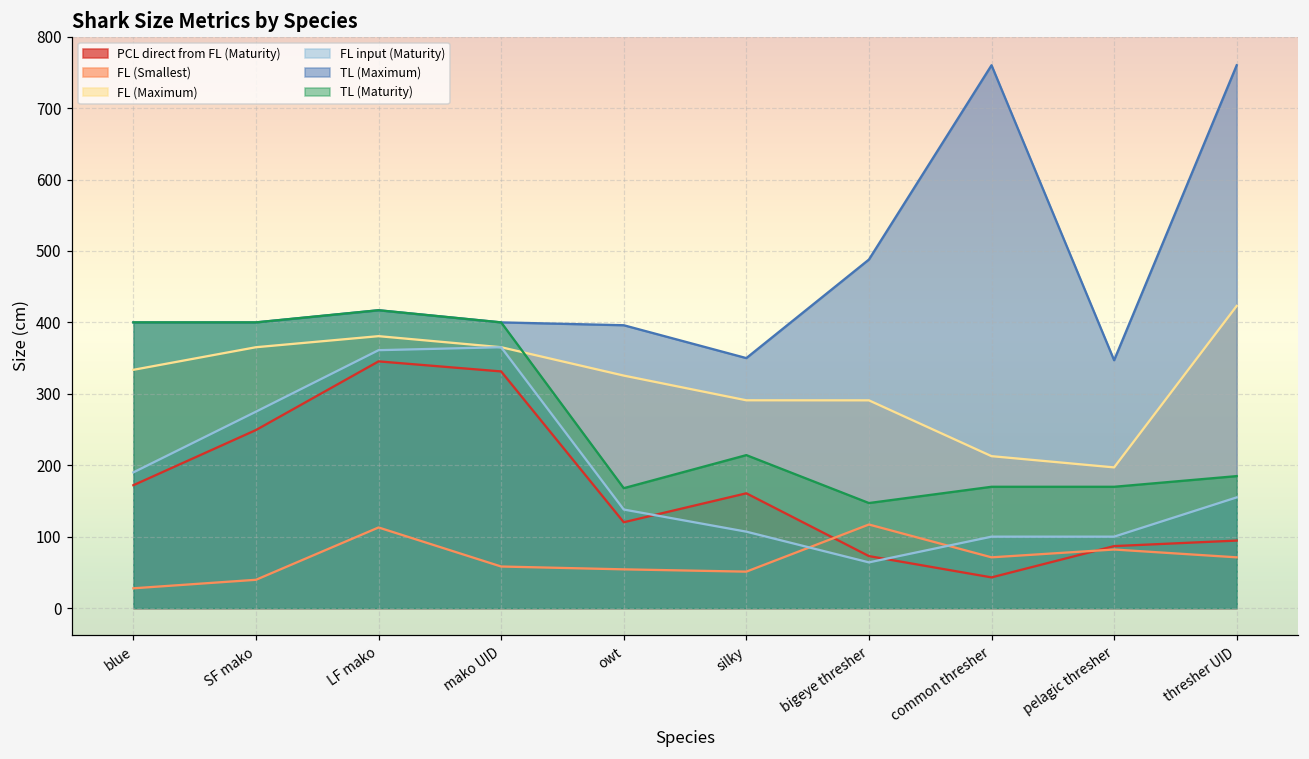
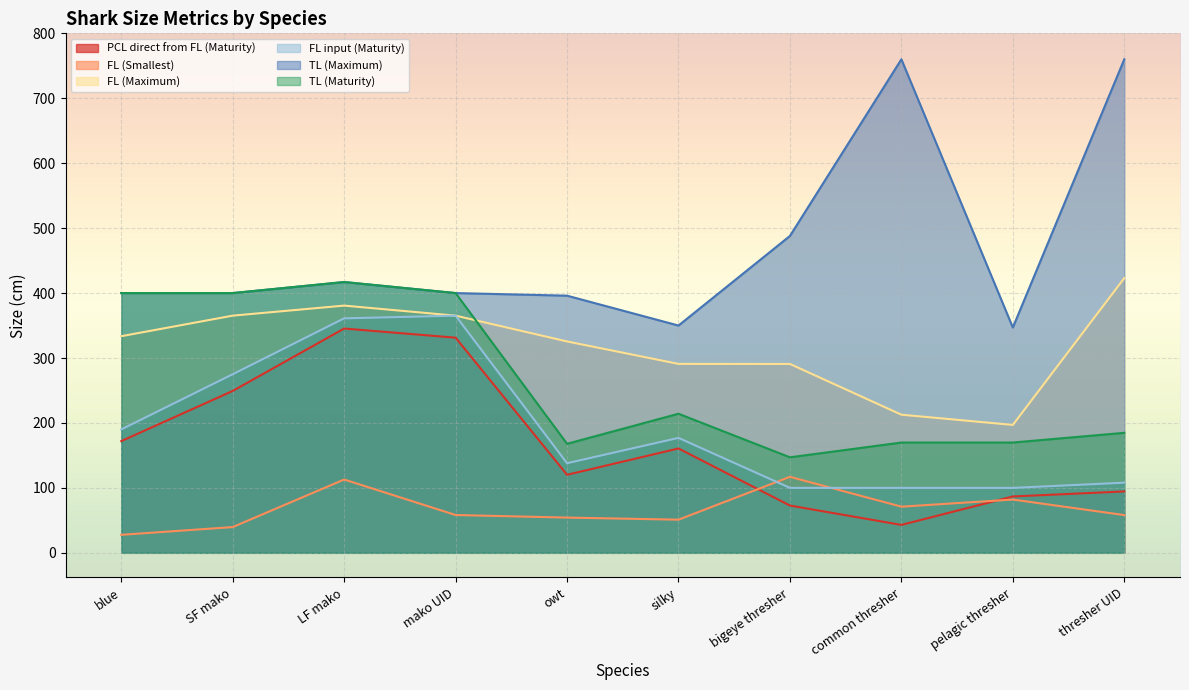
FL input (Maturity), silky: 110 -> 180
FL input (Maturity), bigeye thresher: 60 -> 100
FL (Smallest), thresher UID: 70 -> 60
FL input (Maturity), thresher UID: 160 -> 110
